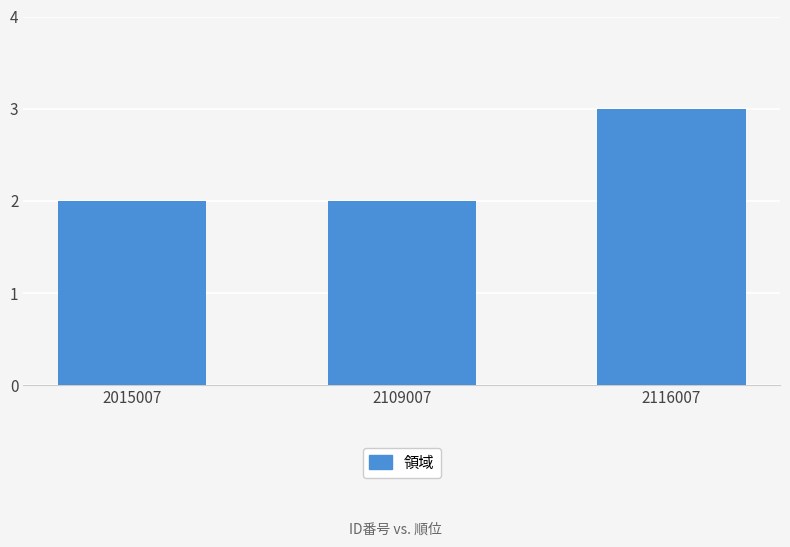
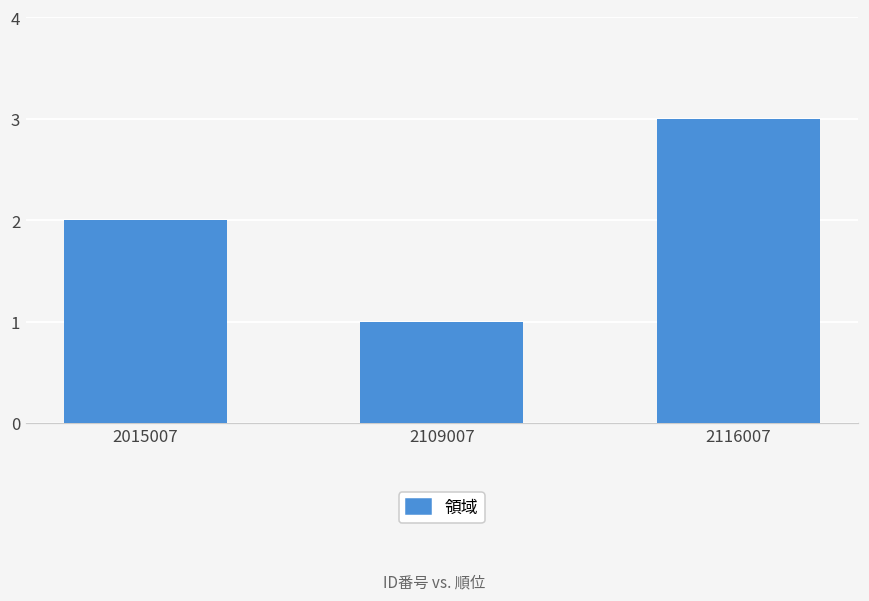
2109007: 2 -> 1
